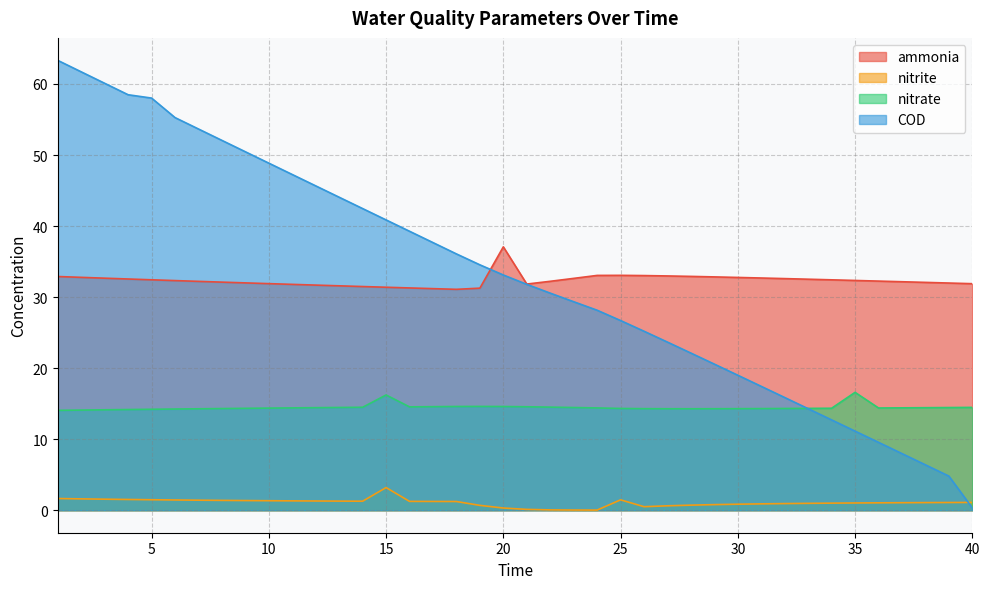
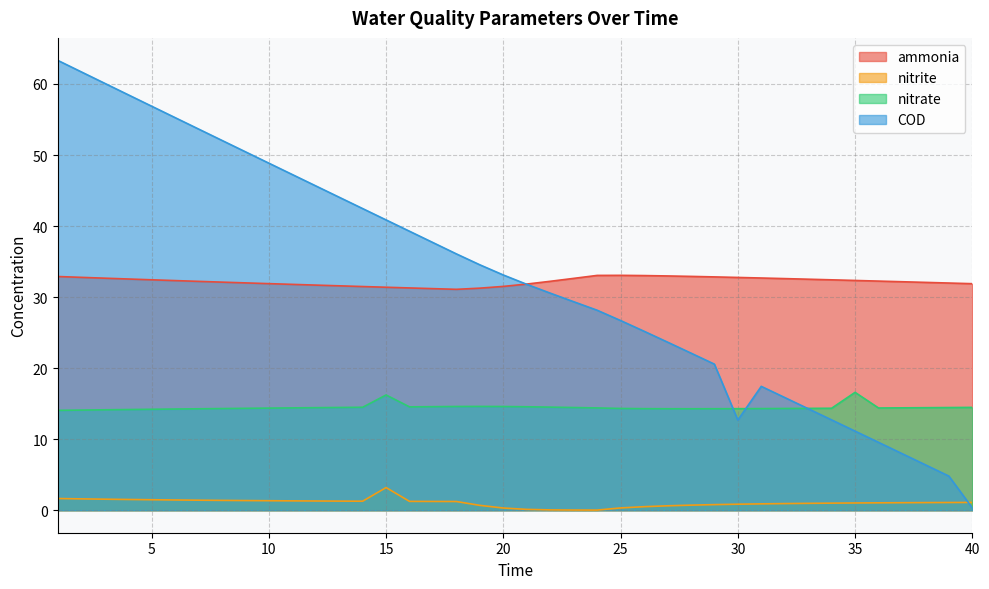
COD, 5: 58 -> 57
ammonia, 20: 37 -> 32
nitrite, 25: 1 -> 0
COD, 30: 19 -> 13
